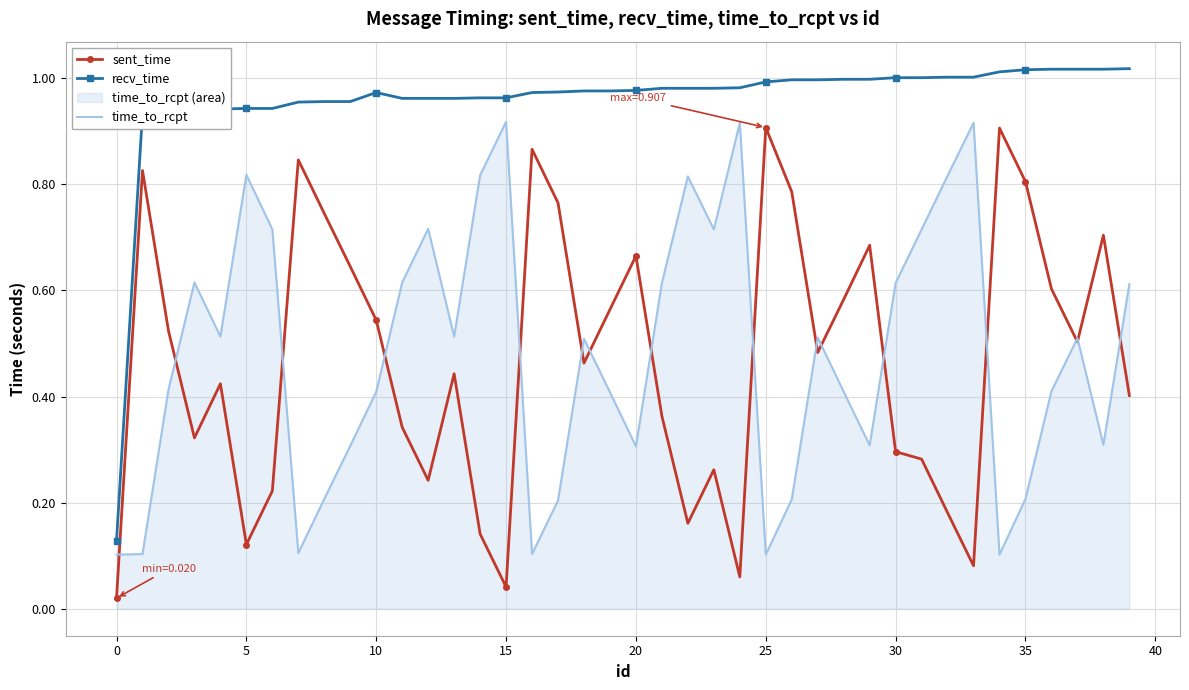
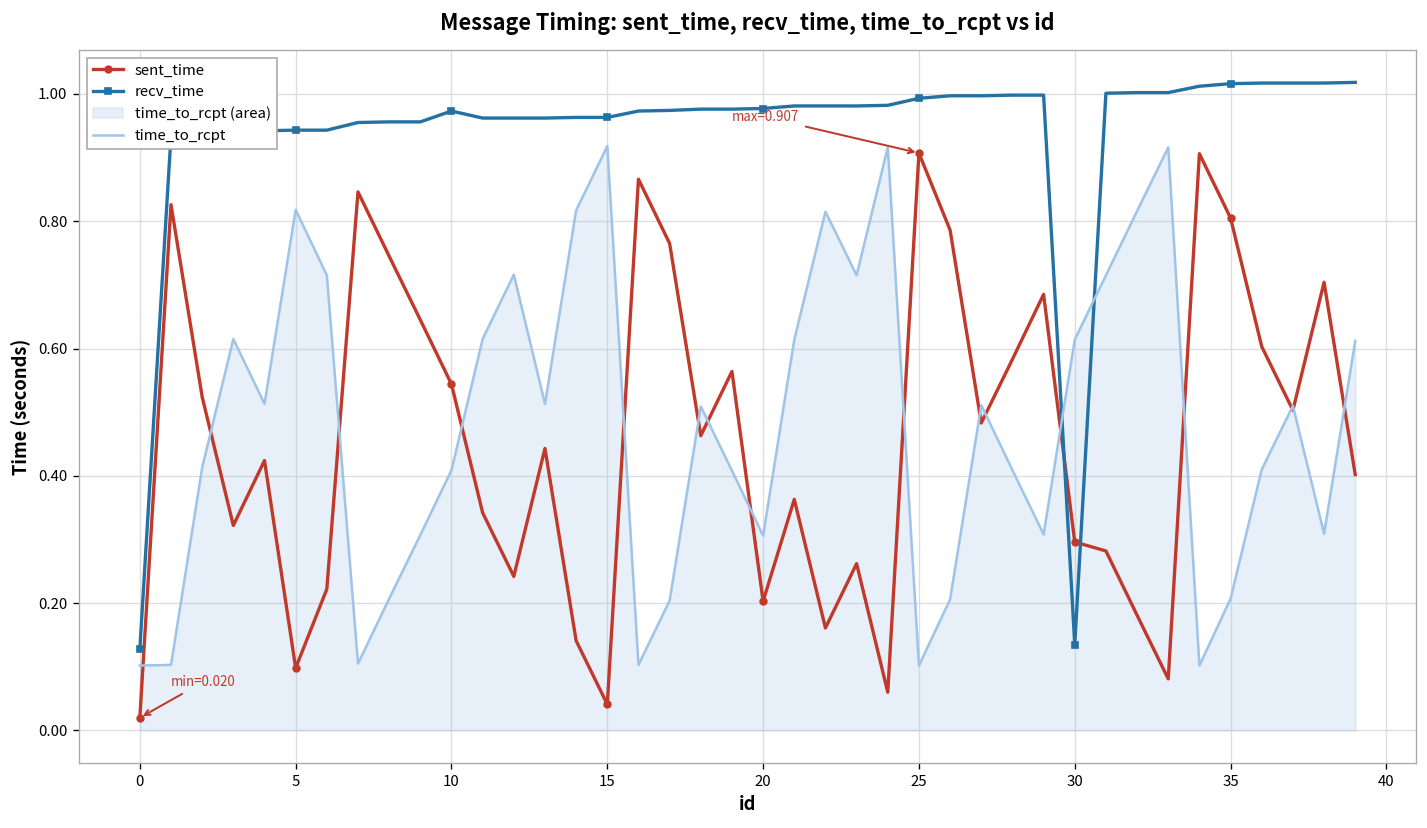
sent_time, 5: 0.12 -> 0.10
sent_time, 20: 0.67 -> 0.20
recv_time, 30: 1.00 -> 0.14
